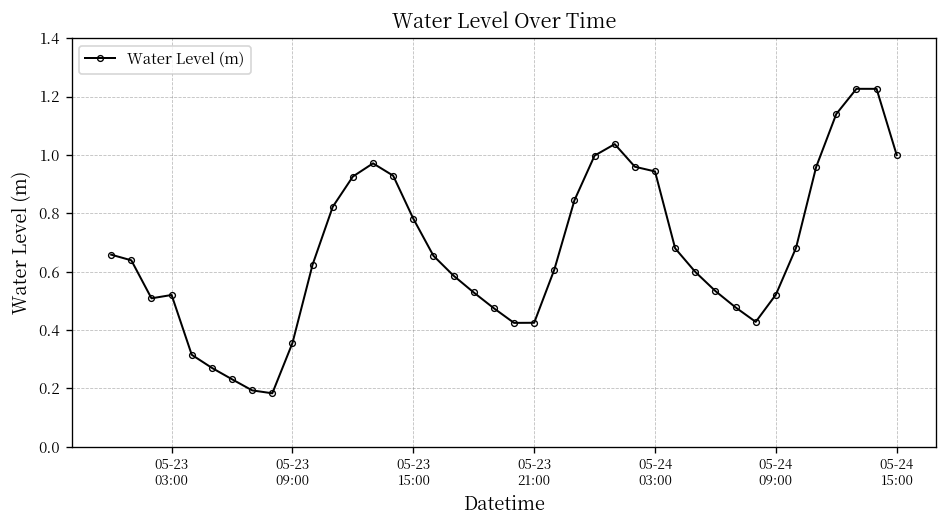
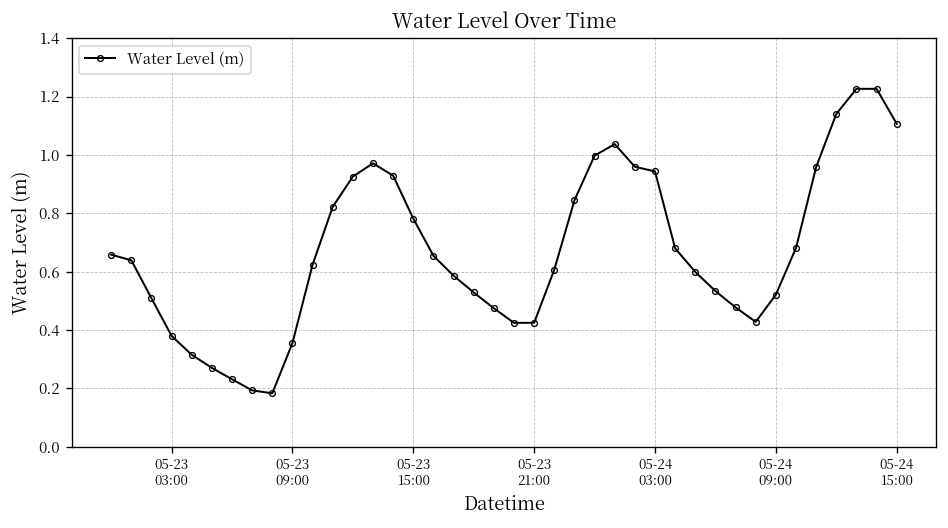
05-23 03:00: 0.52 -> 0.38
05-24 15:00: 1.00 -> 1.11
